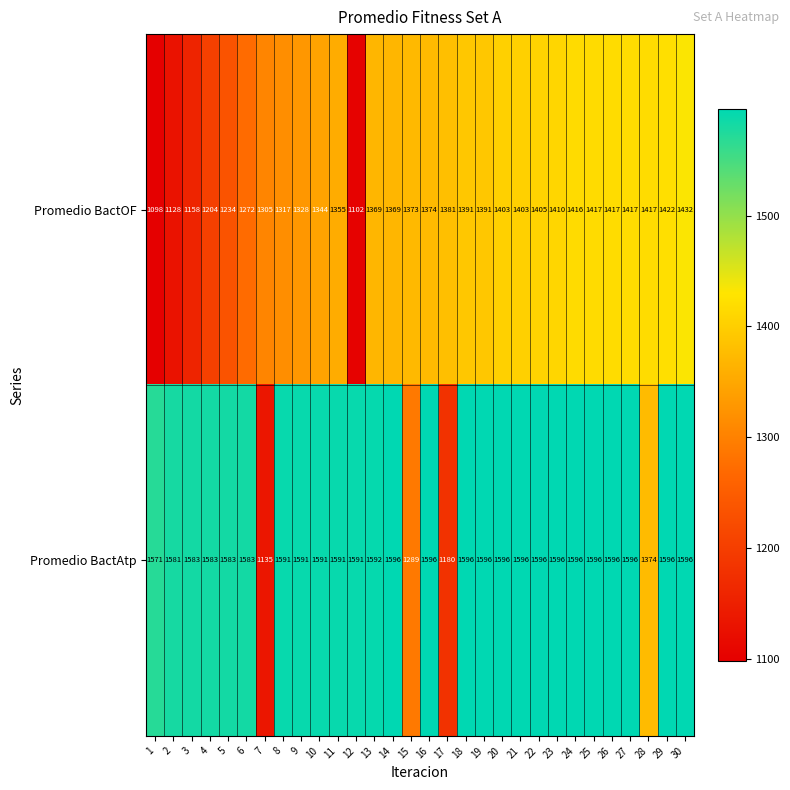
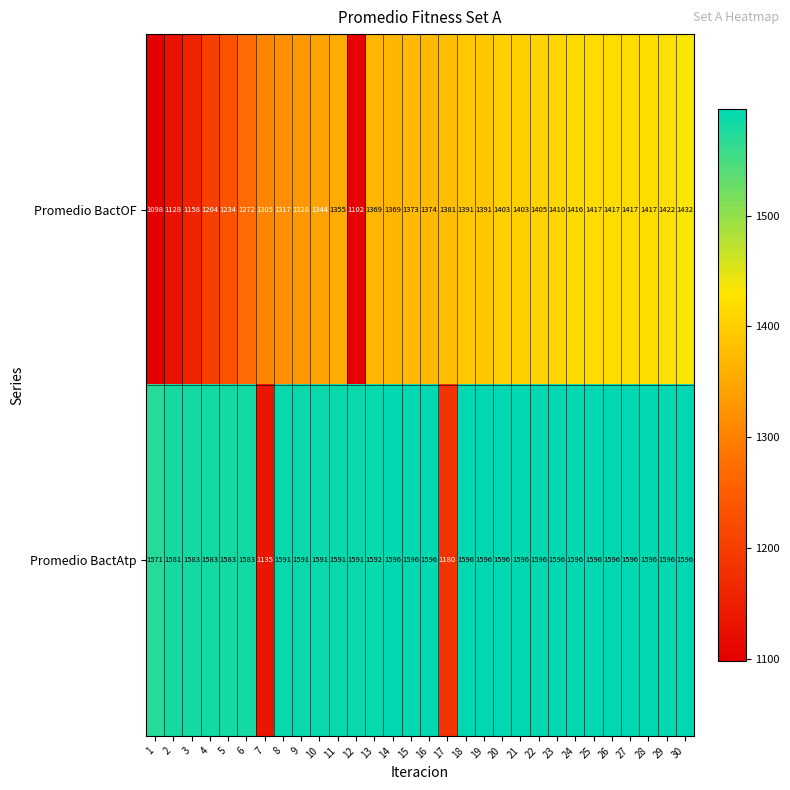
Promedio BactAtp, 15: 1289 -> 1596
Promedio BactAtp, 28: 1374 -> 1596
